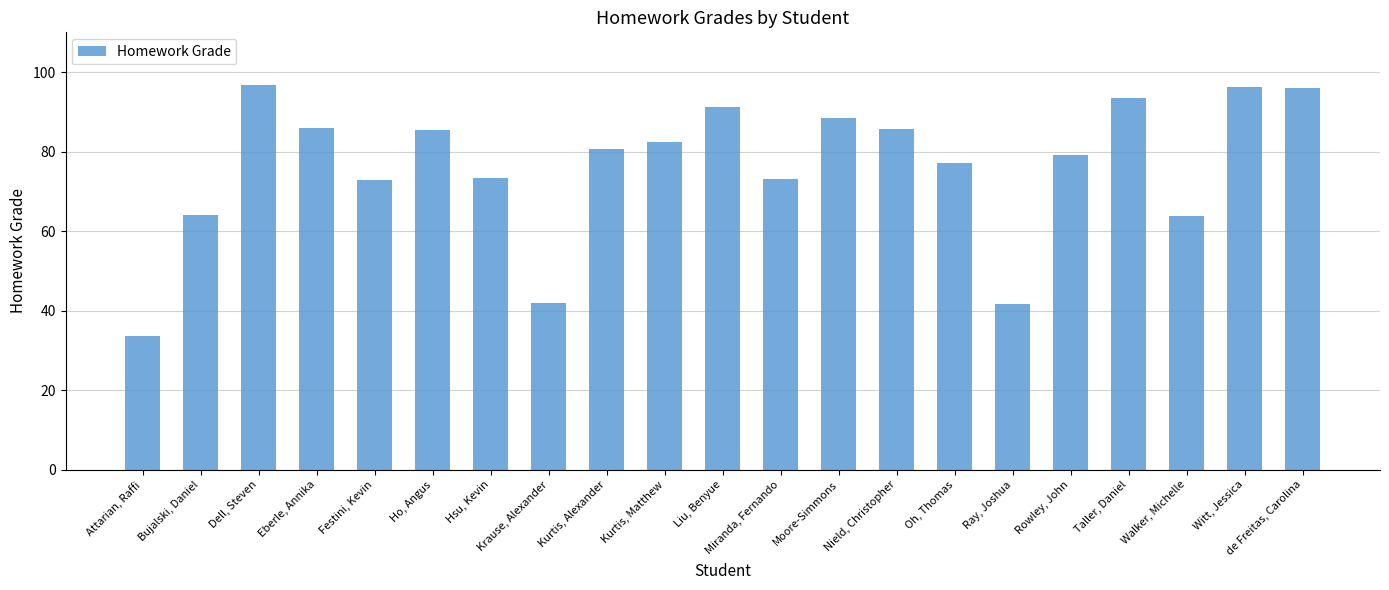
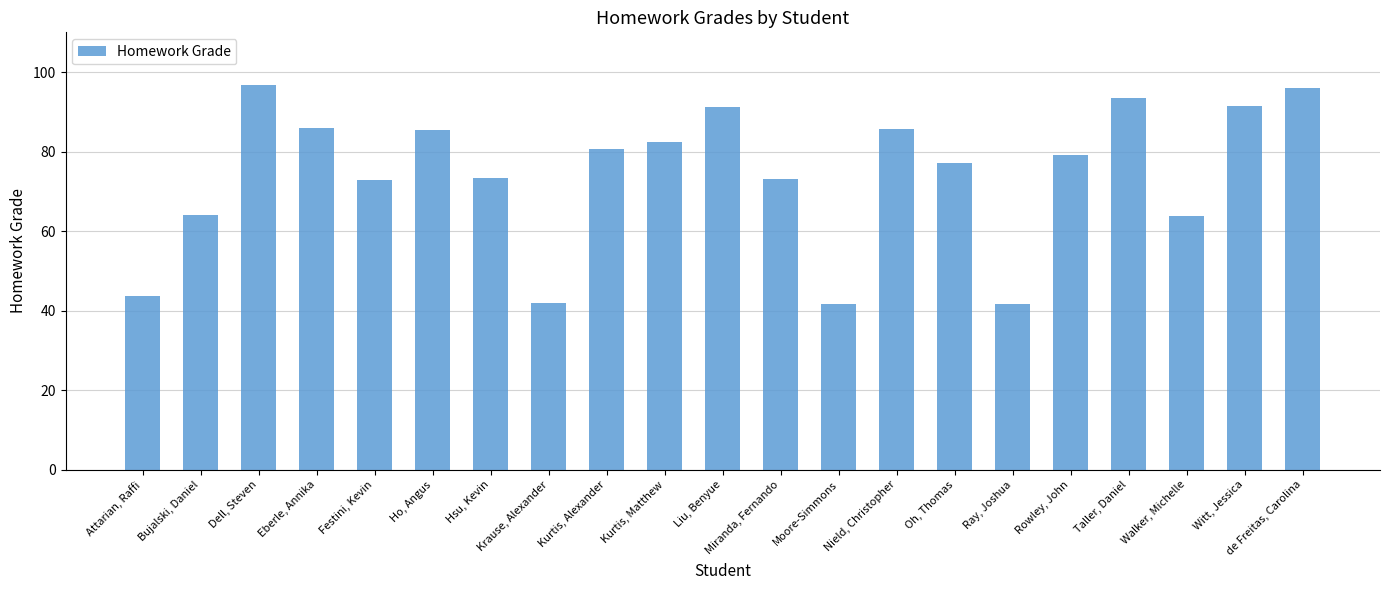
Attarian, Raffi: 34 -> 44
Moore-Simmons: 88 -> 42
Witt, Jessica: 96 -> 92
